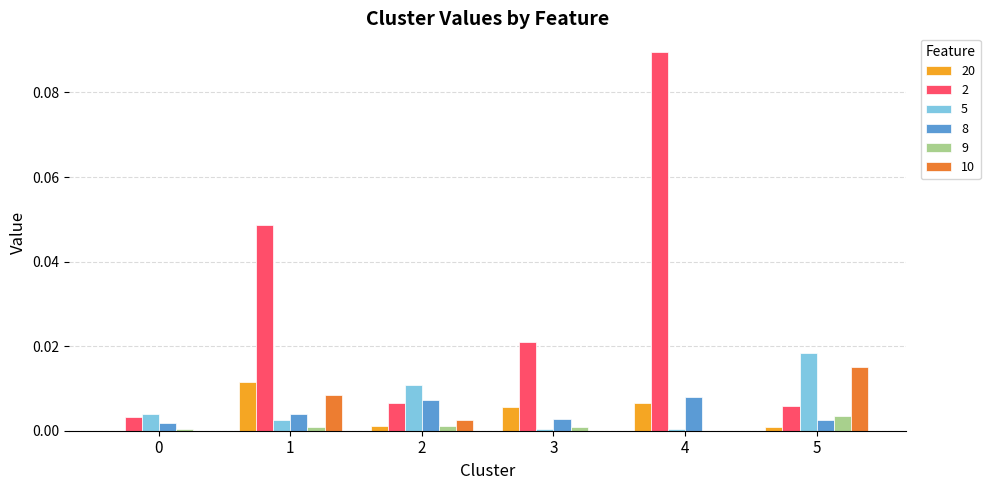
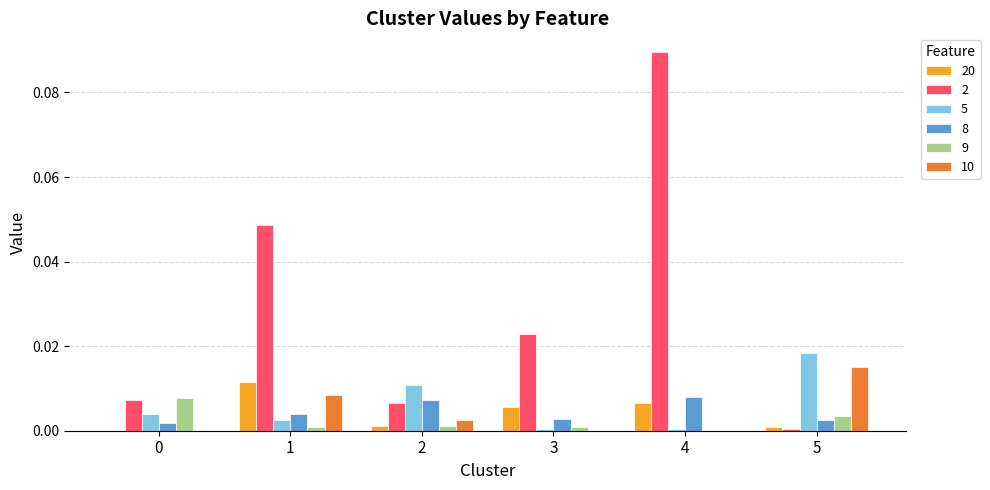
2, 0: 0.003 -> 0.007
9, 0: 0.000 -> 0.008
2, 3: 0.021 -> 0.023
2, 5: 0.006 -> 0.000
